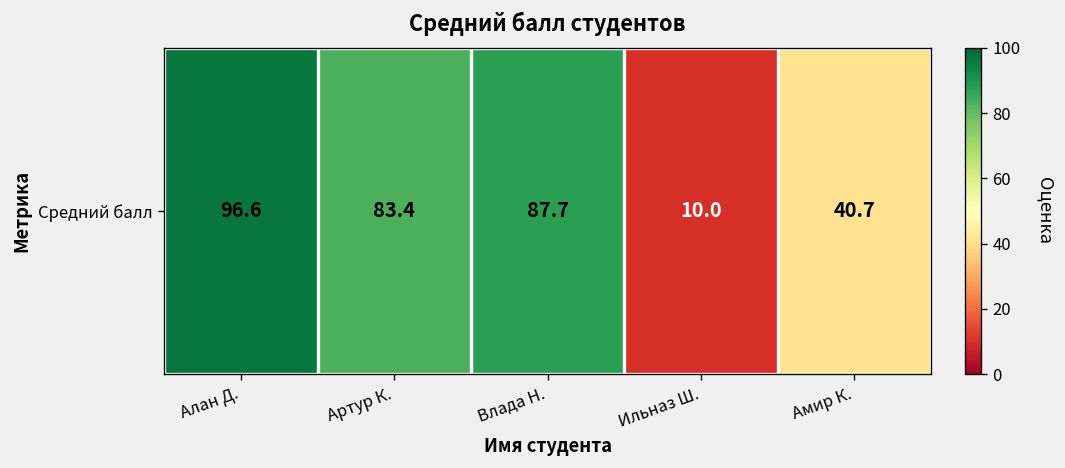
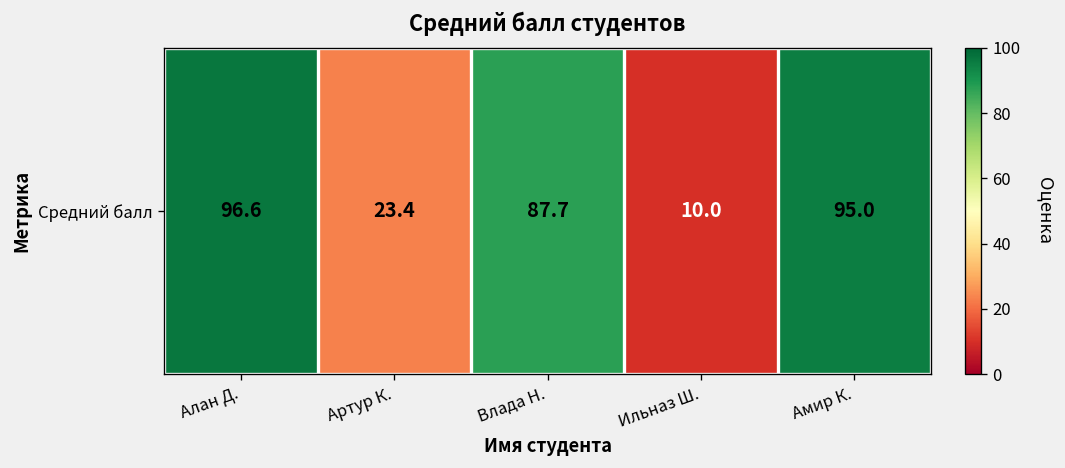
Средний балл, Артур К.: 83.4 -> 23.4
Средний балл, Амир К.: 40.7 -> 95.0
